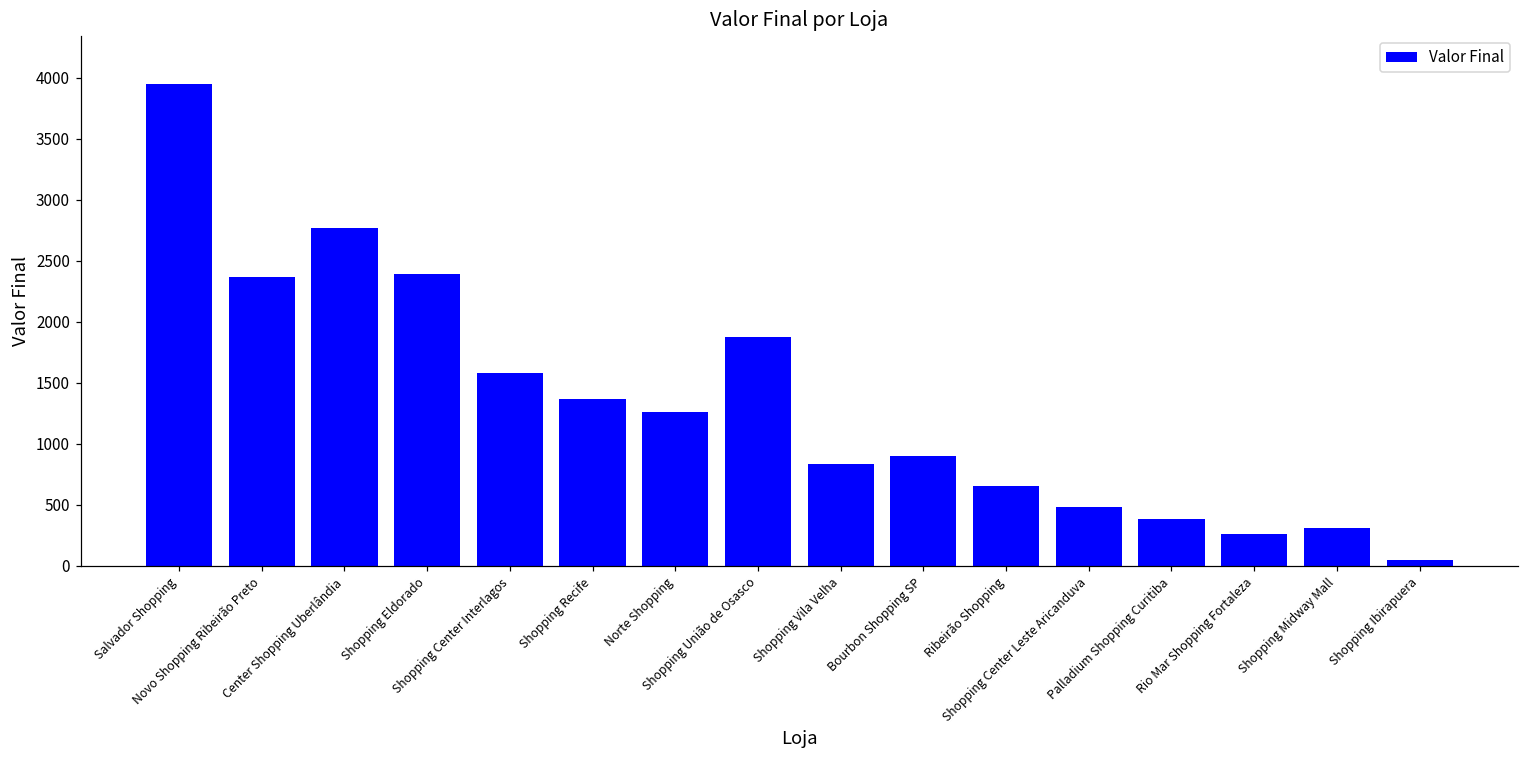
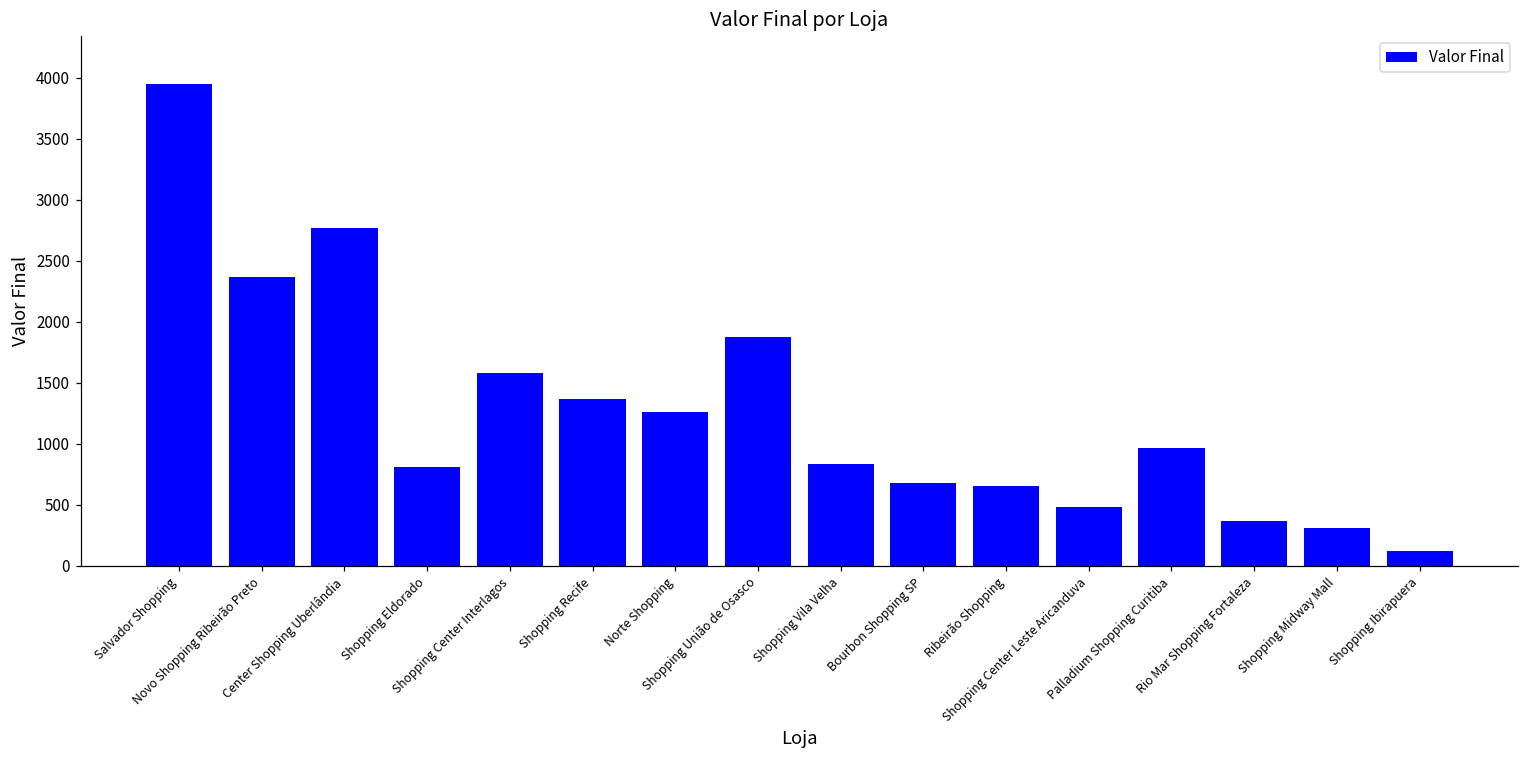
Shopping Eldorado: 2390 -> 810
Bourbon Shopping SP: 900 -> 680
Palladium Shopping Curitiba: 380 -> 960
Rio Mar Shopping Fortaleza: 260 -> 370
Shopping Ibirapuera: 40 -> 120
